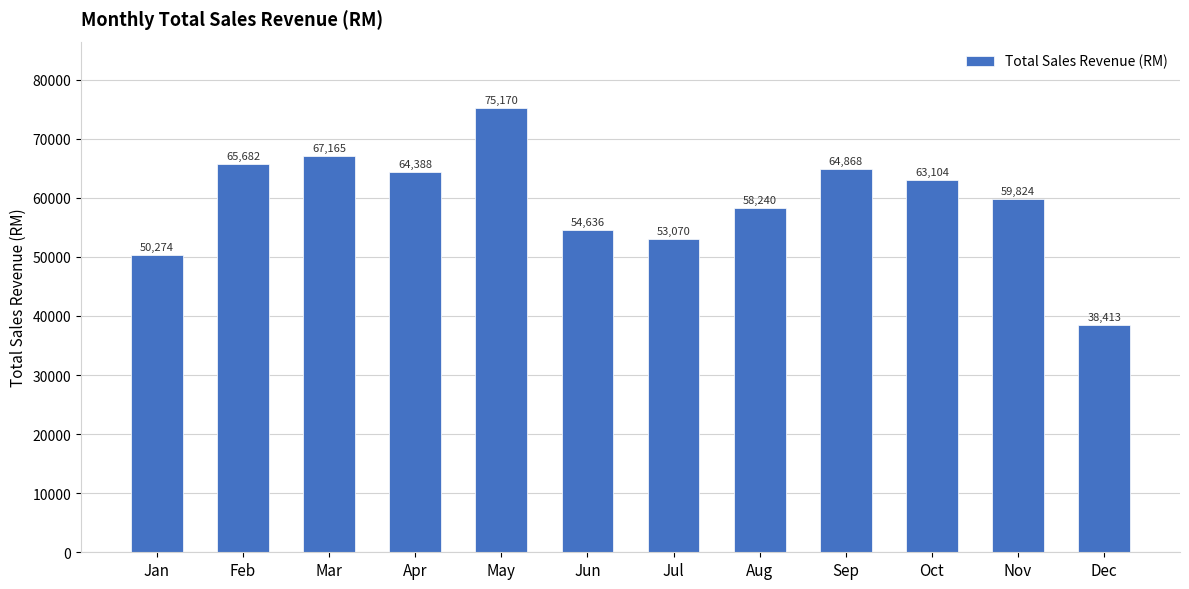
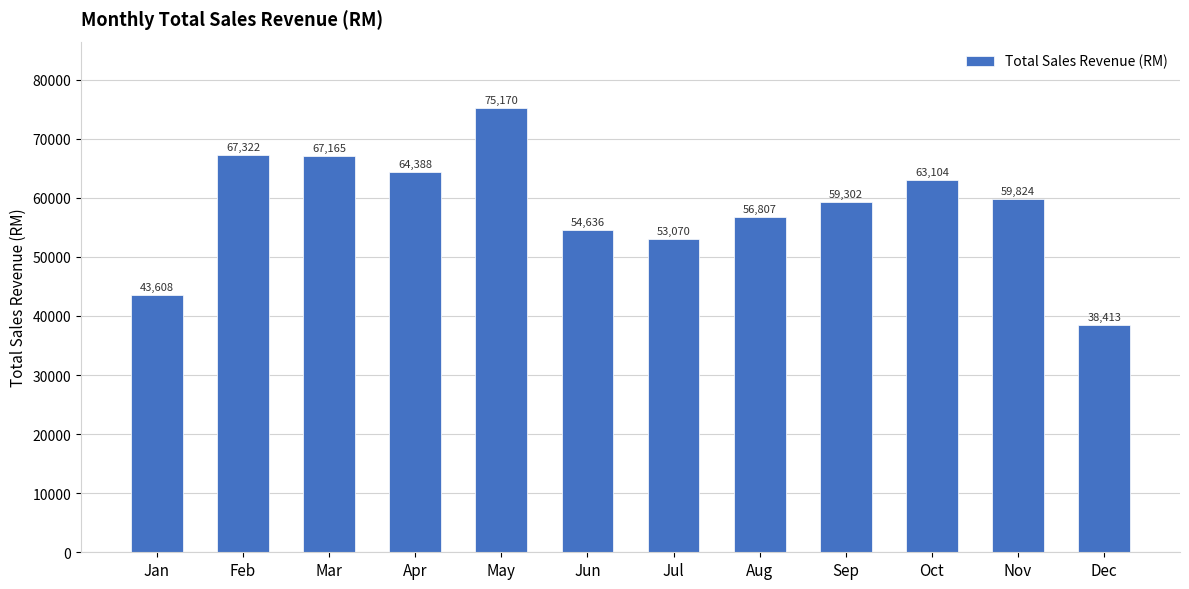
Jan: 50,274 -> 43,608
Feb: 65,682 -> 67,322
Aug: 58,240 -> 56,807
Sep: 64,868 -> 59,302
